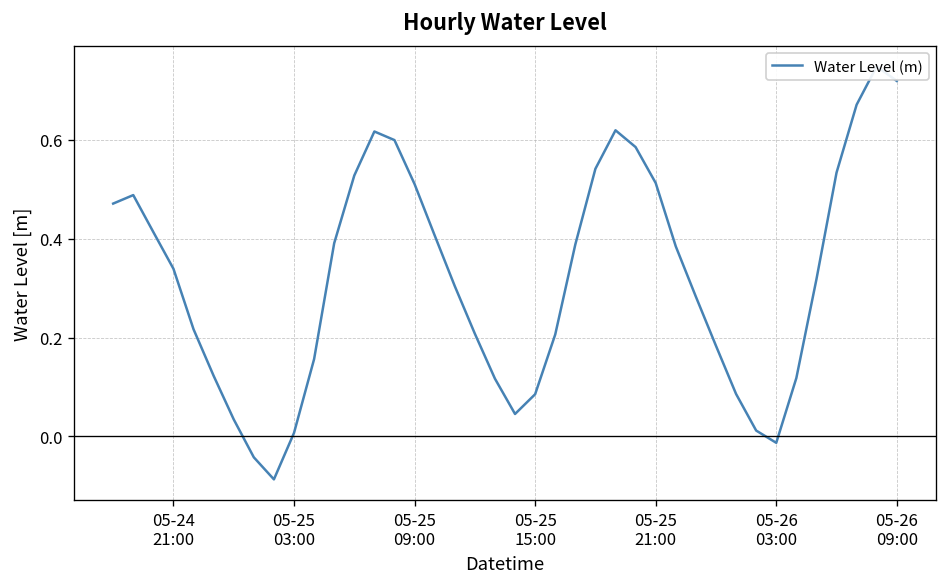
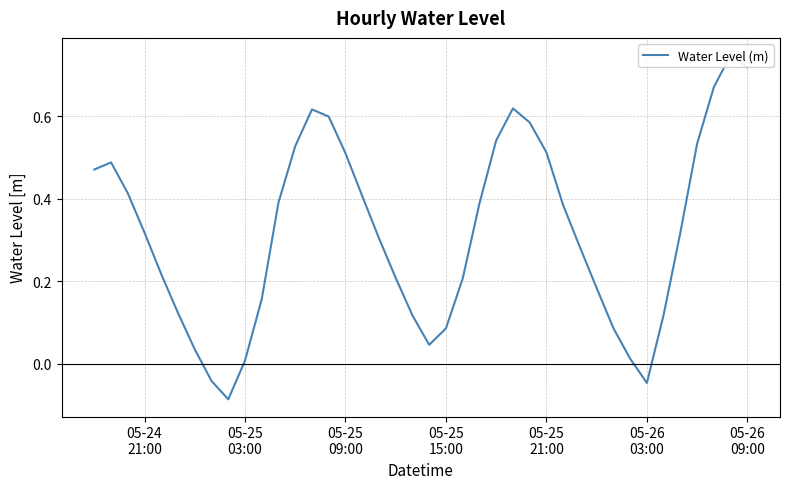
05-24 21:00: 0.34 -> 0.32
05-26 03:00: -0.01 -> -0.05
